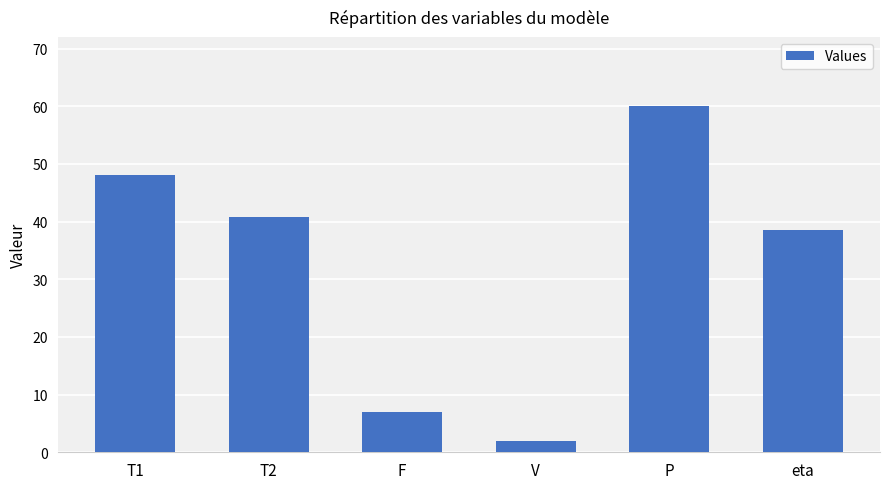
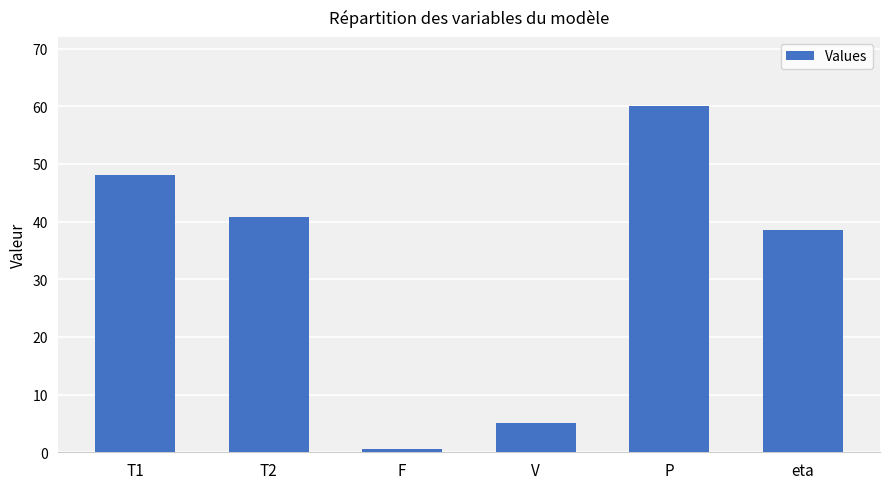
F: 7 -> 1
V: 2 -> 5
